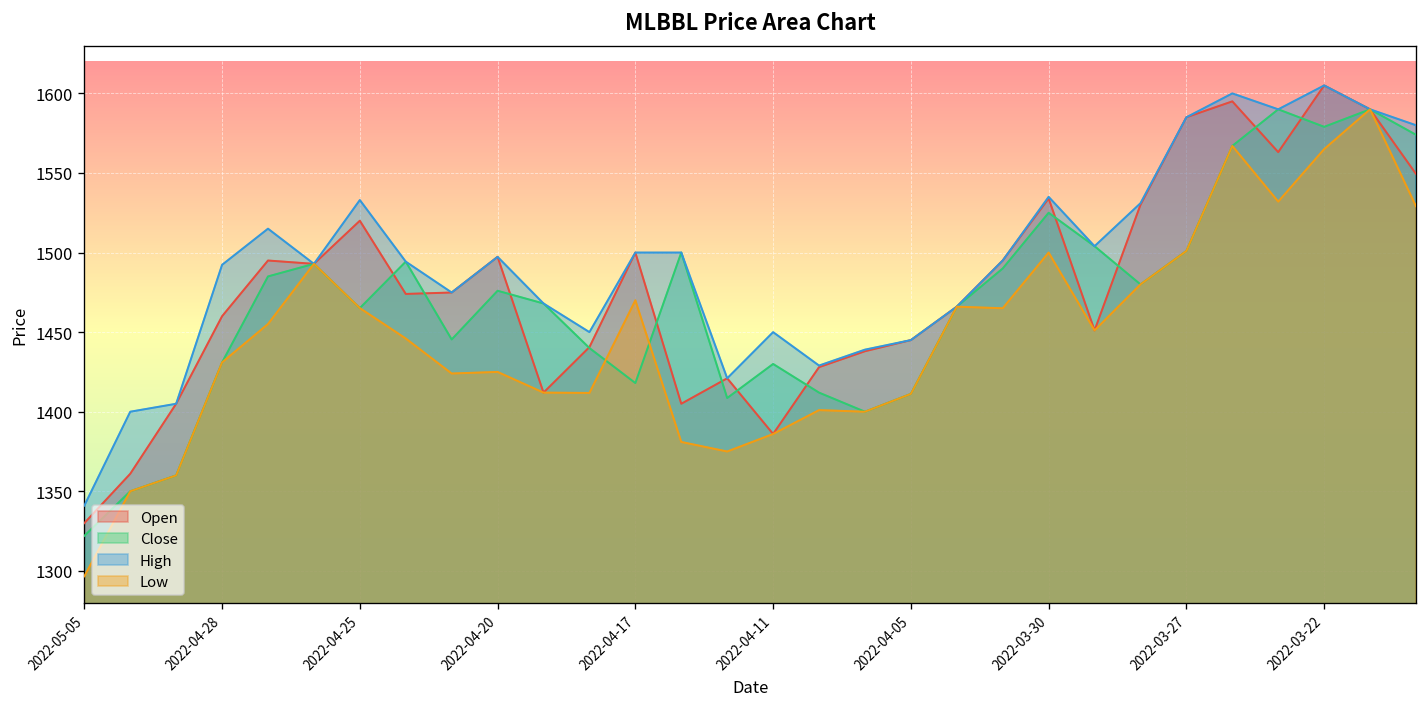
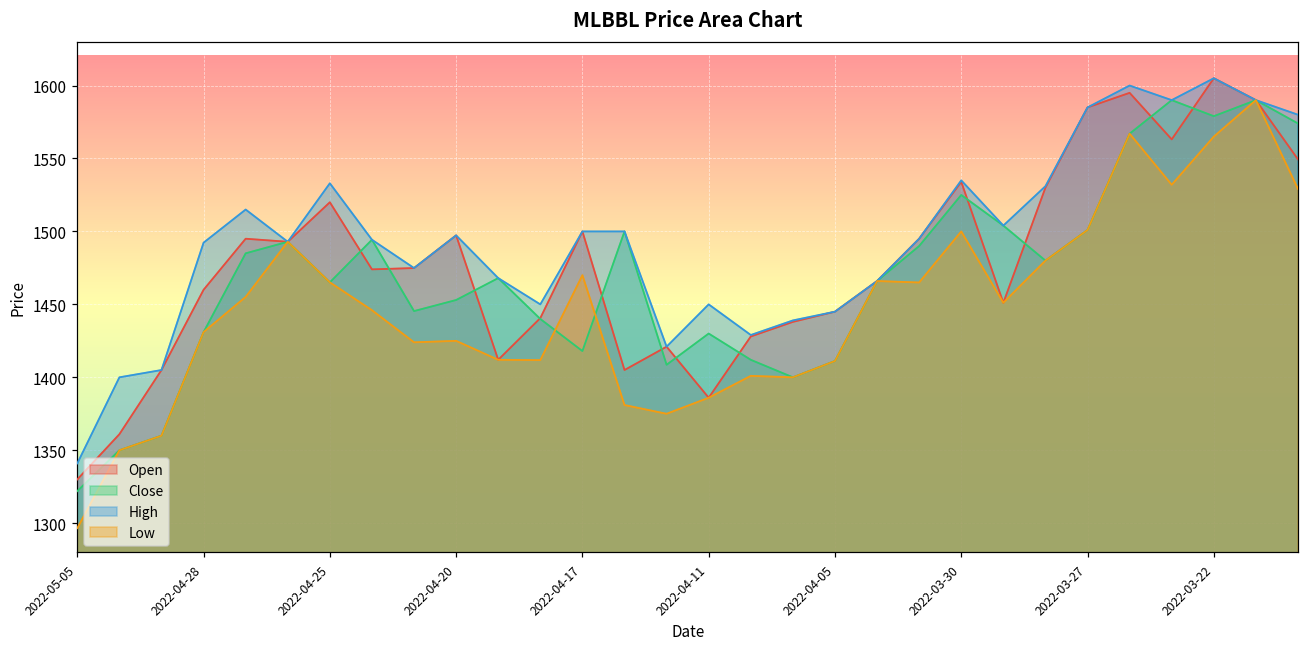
Close, 2022-04-20: 1476 -> 1453
